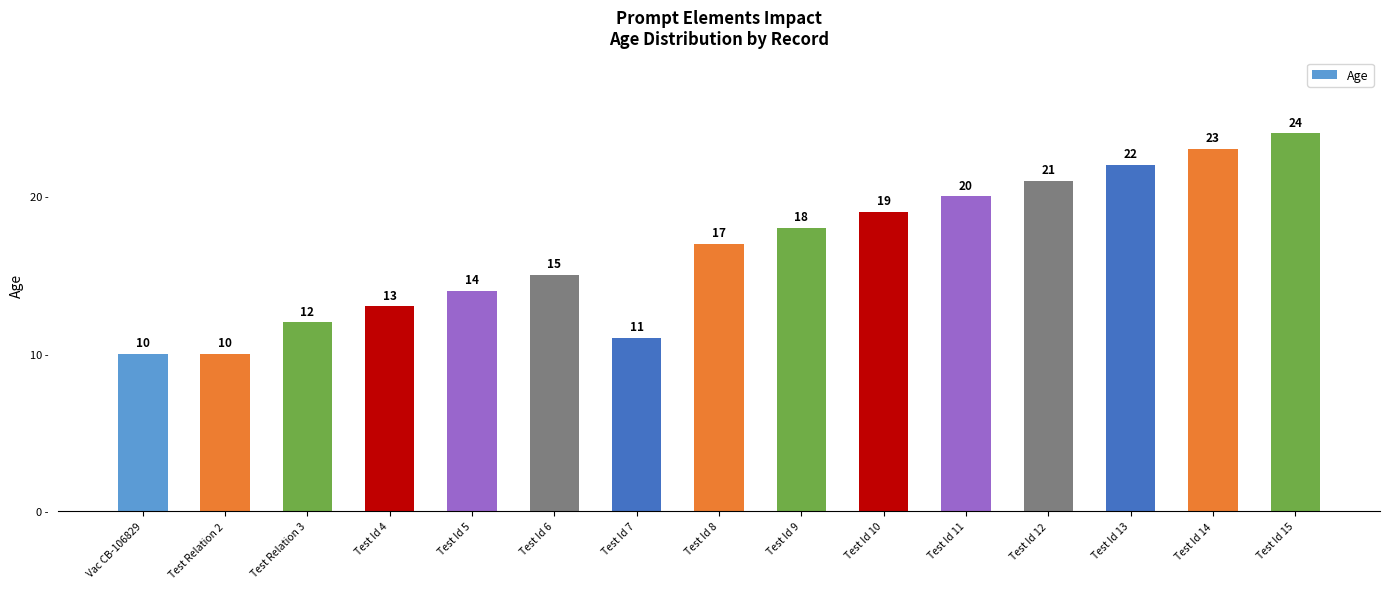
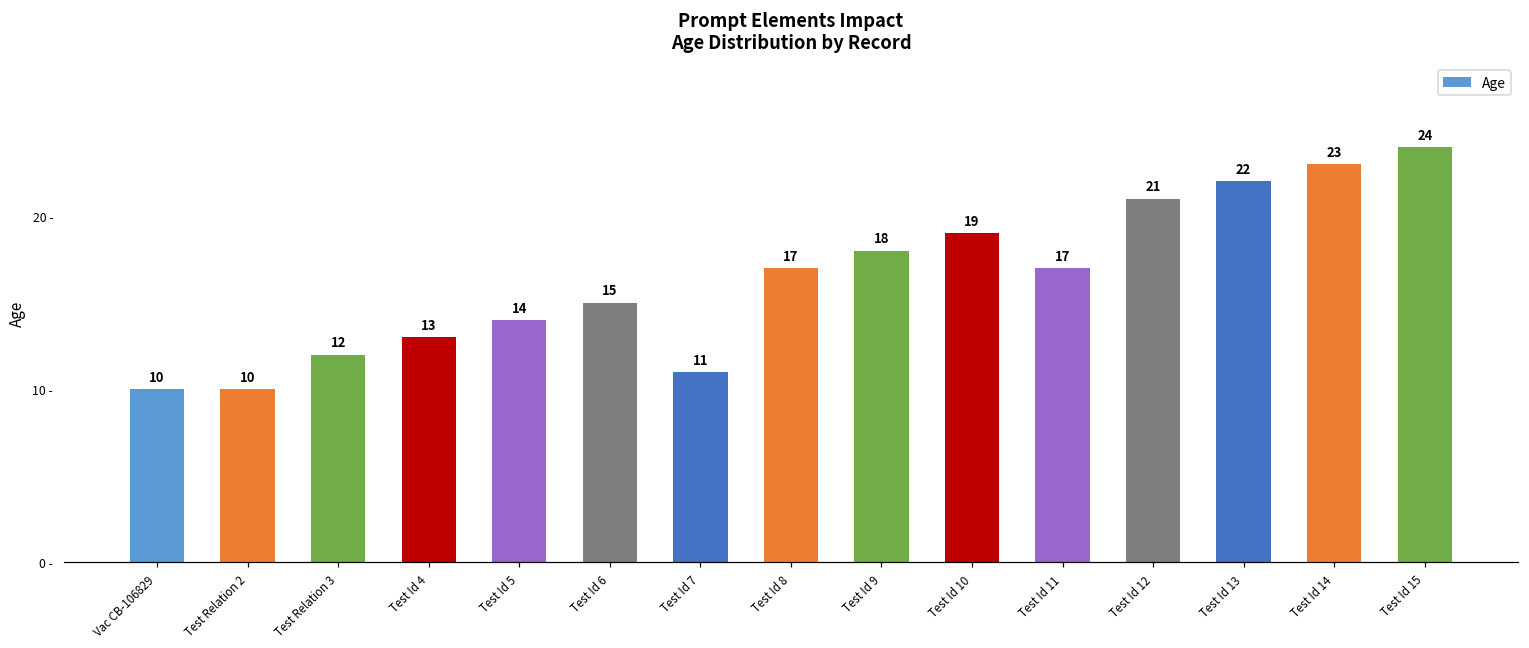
Test Id 11: 20 -> 17
